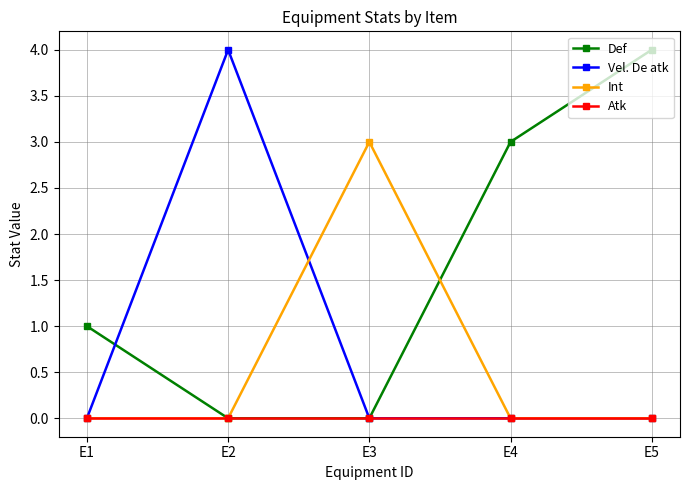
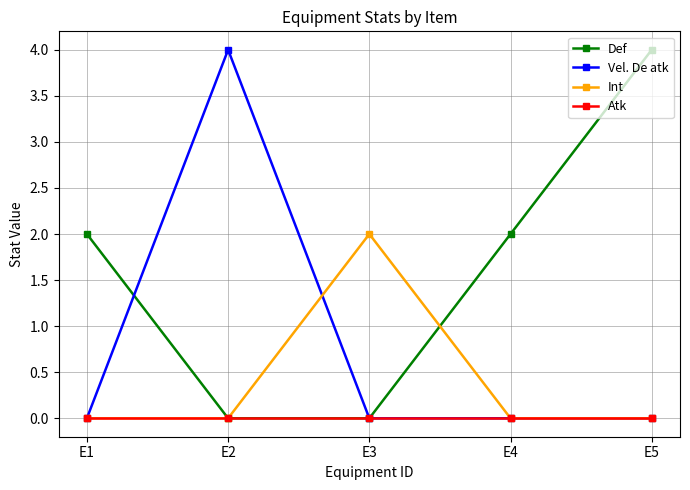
Def, E1: 1 -> 2
Int, E3: 3 -> 2
Def, E4: 3 -> 2
